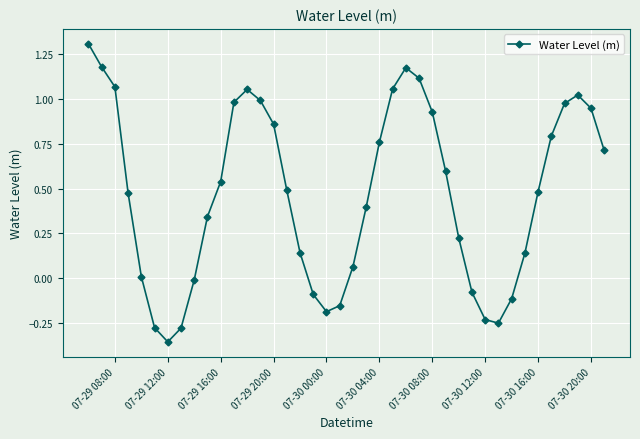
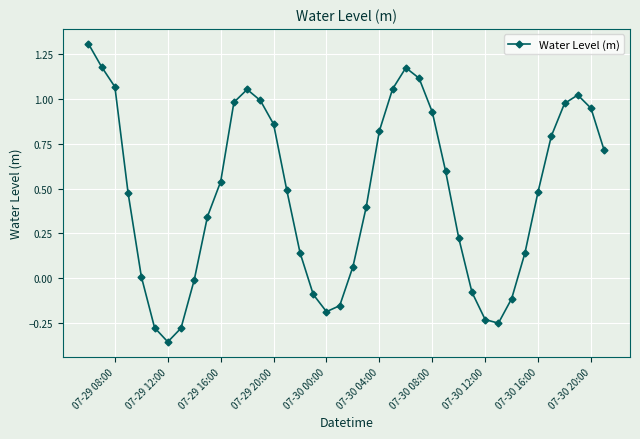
07-30 04:00: 0.76 -> 0.82
